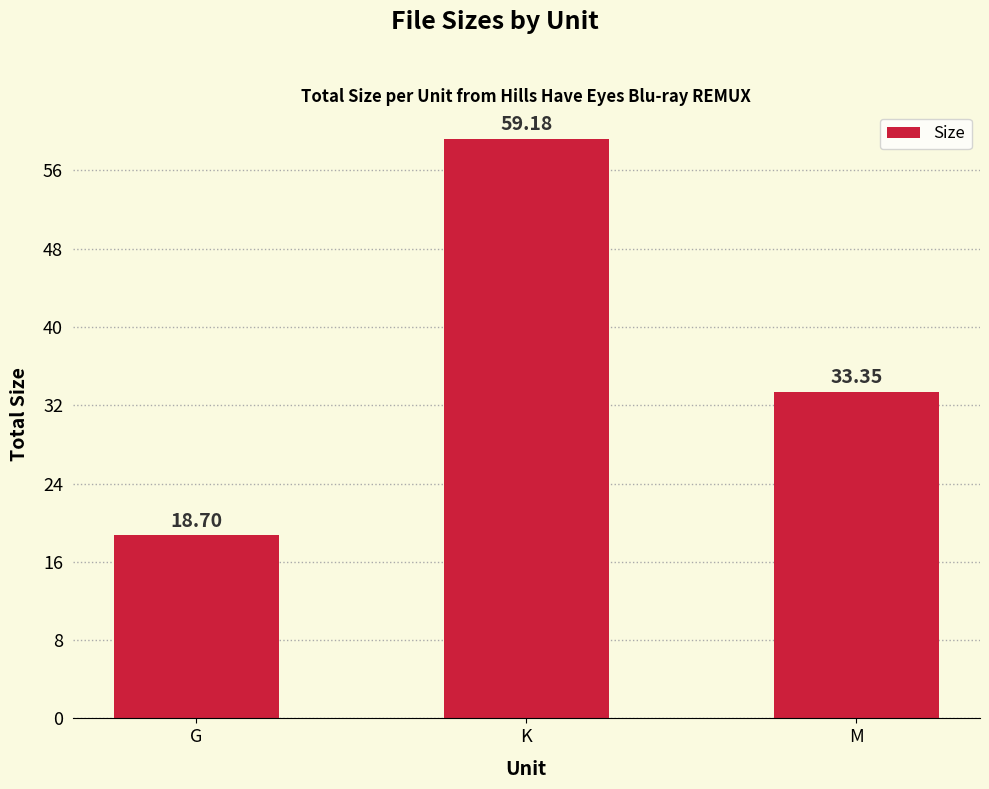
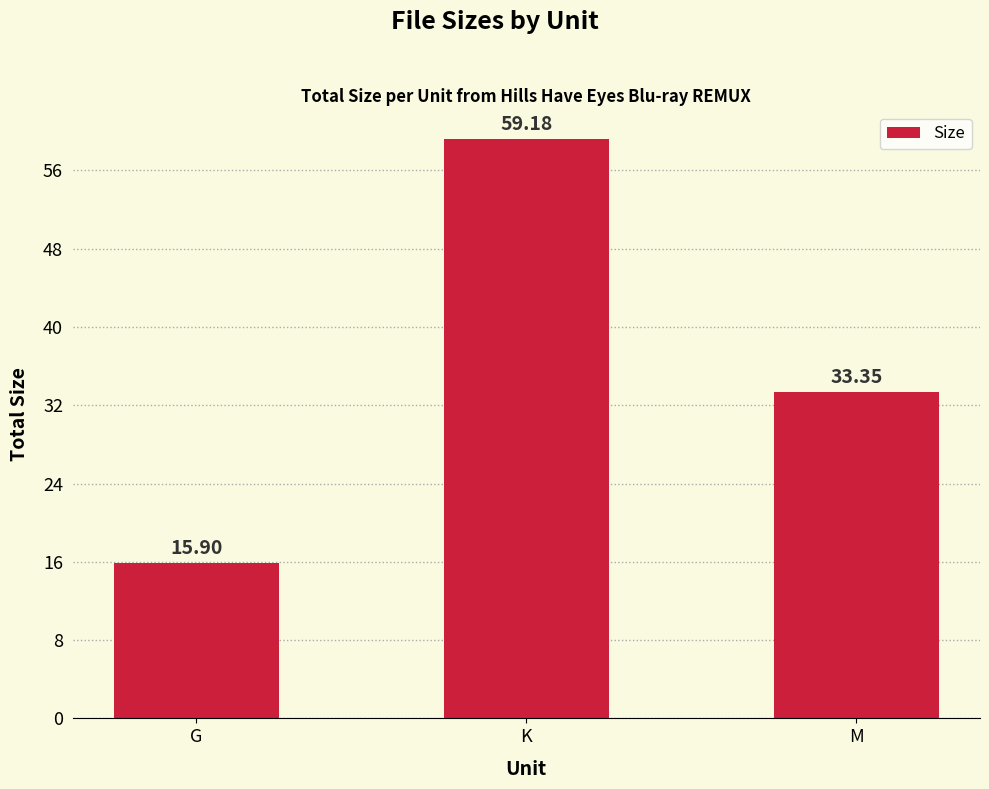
G: 18.70 -> 15.90
